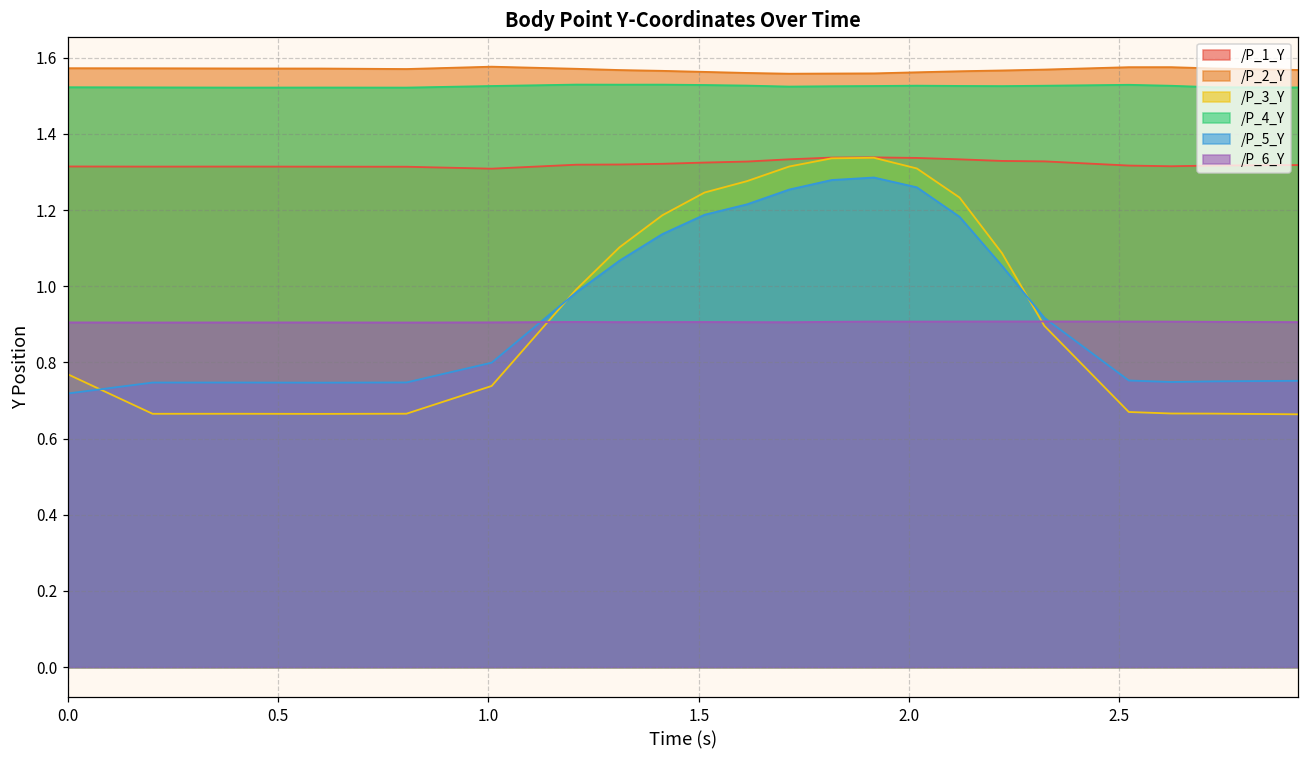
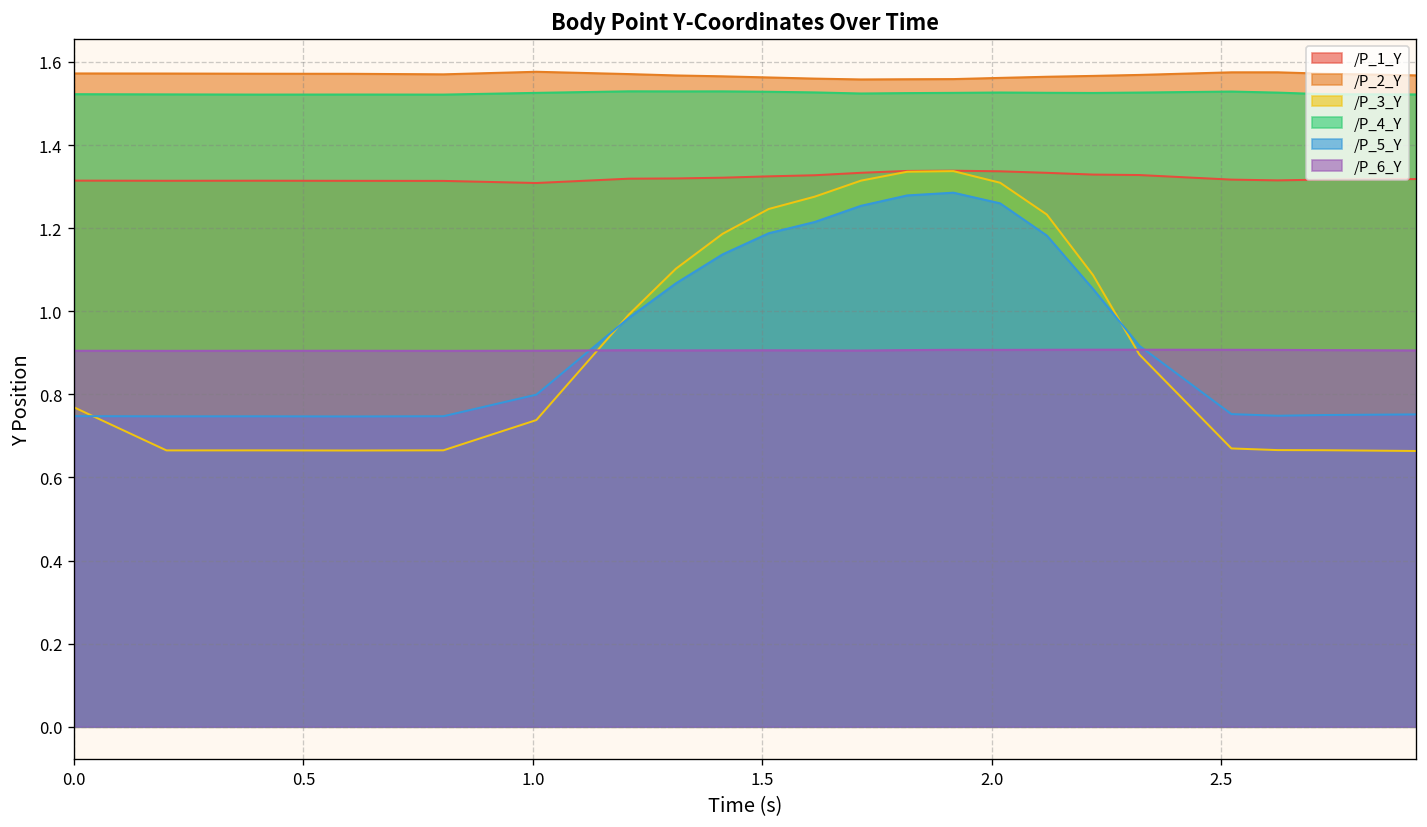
/P_5_Y, 0.0: 0.72 -> 0.75
